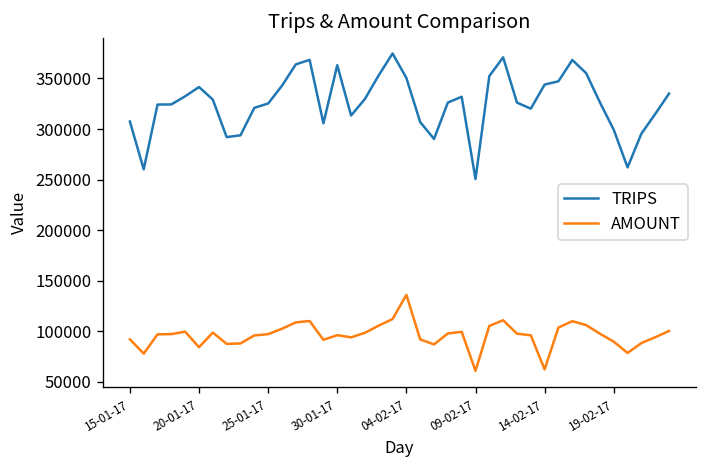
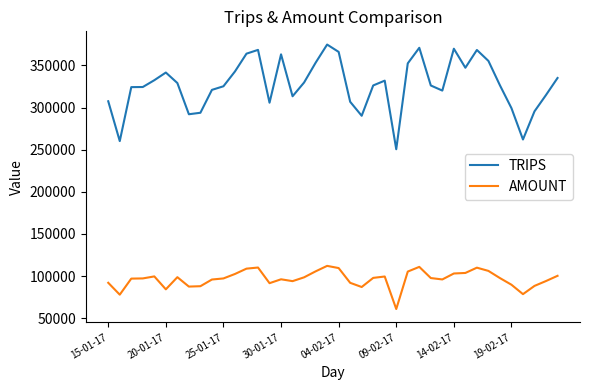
TRIPS, 04-02-17: 350000 -> 370000
AMOUNT, 04-02-17: 140000 -> 110000
TRIPS, 14-02-17: 340000 -> 370000
AMOUNT, 14-02-17: 60000 -> 100000
